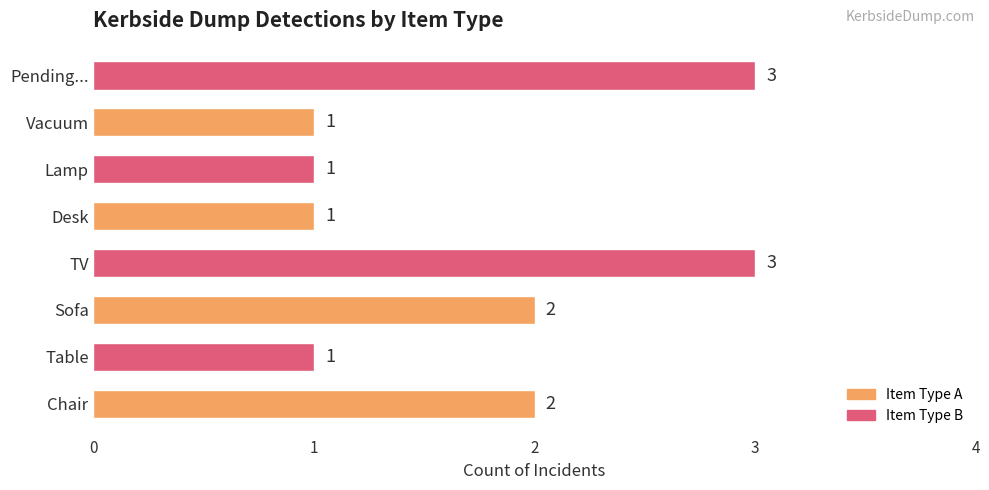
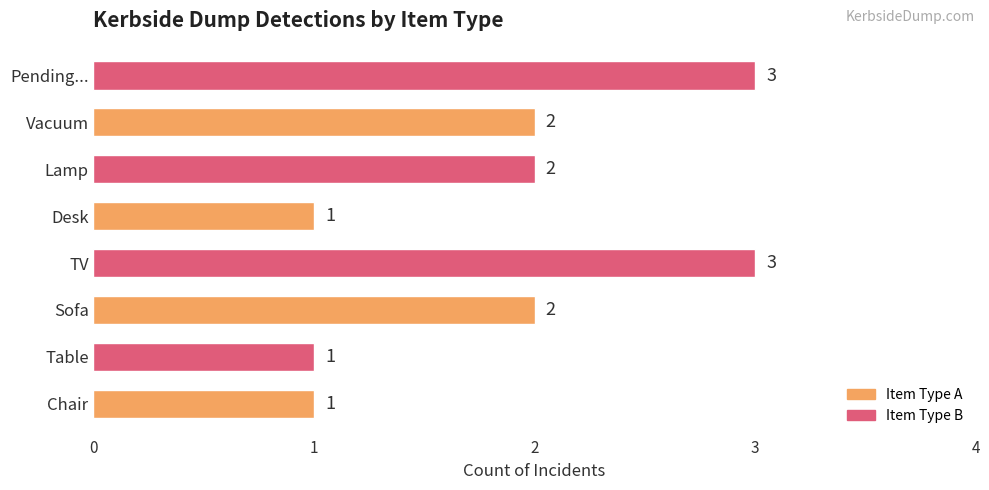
Vacuum: 1 -> 2
Lamp: 1 -> 2
Chair: 2 -> 1
